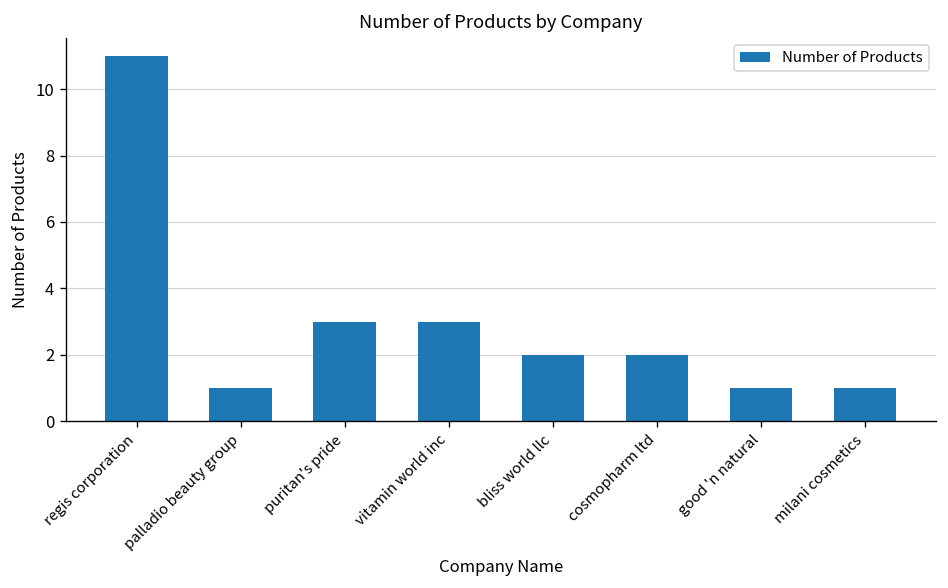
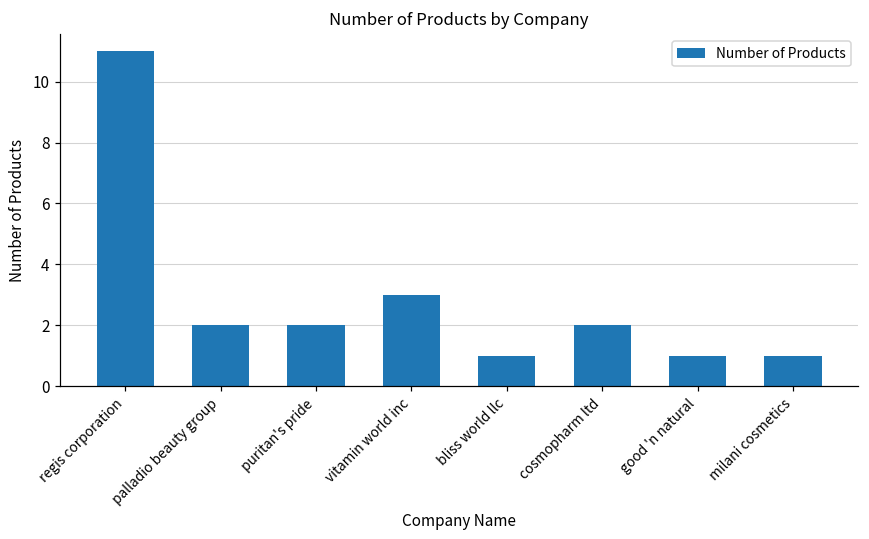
palladio beauty group: 1 -> 2
puritan's pride: 3 -> 2
bliss world llc: 2 -> 1
